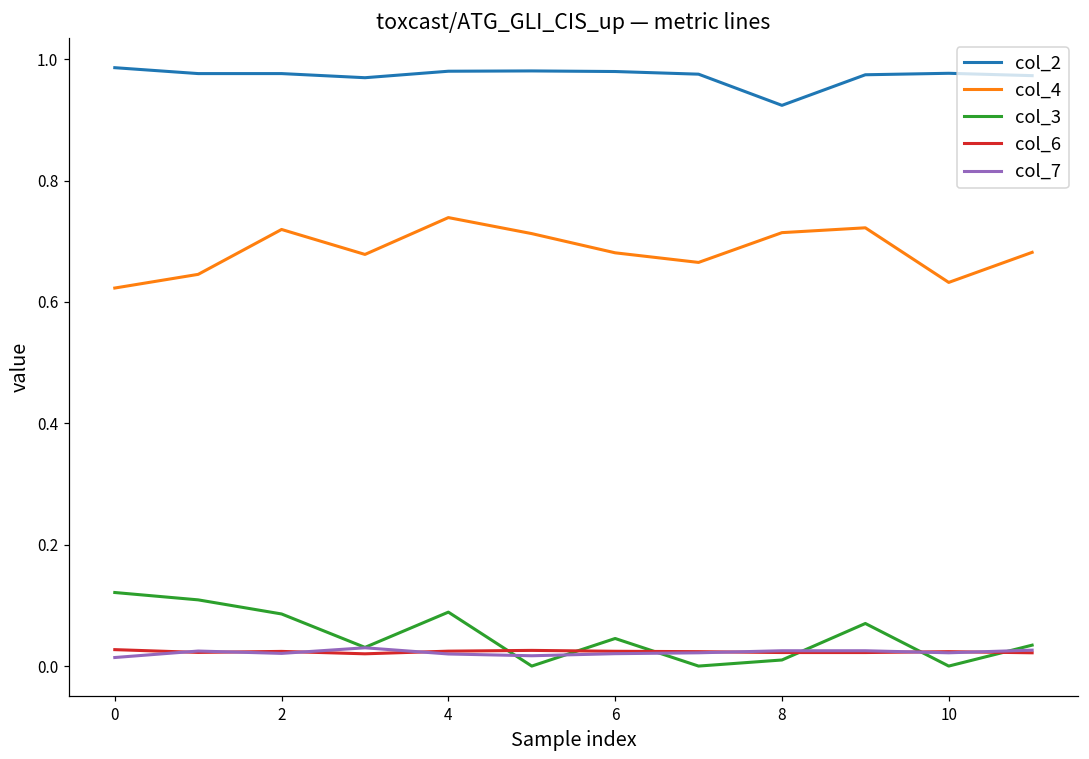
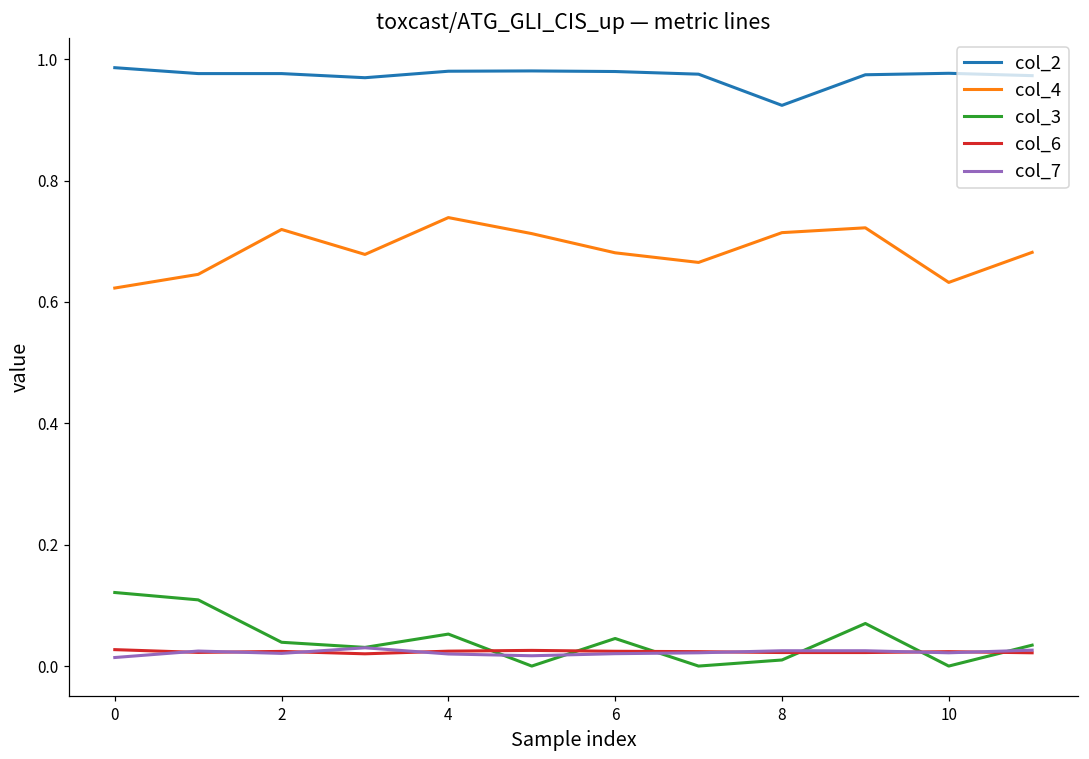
col_3, 2: 0.09 -> 0.04
col_3, 4: 0.09 -> 0.05
